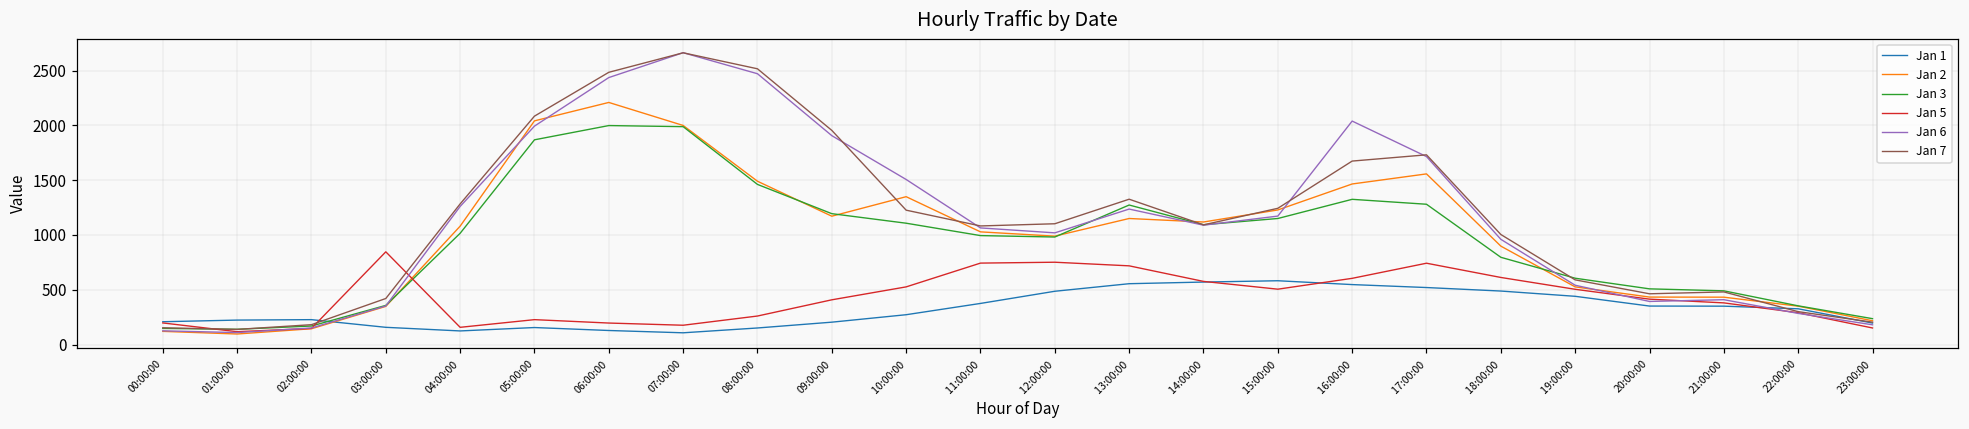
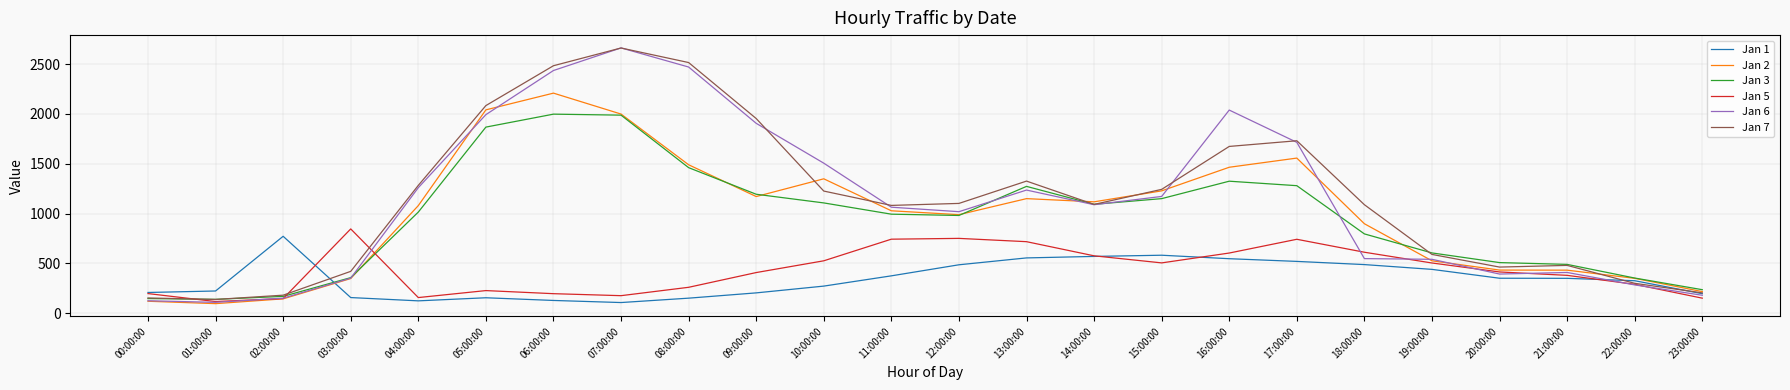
Jan 1, 02:00:00: 200 -> 800
Jan 6, 18:00:00: 1000 -> 500
Jan 7, 18:00:00: 1000 -> 1100
